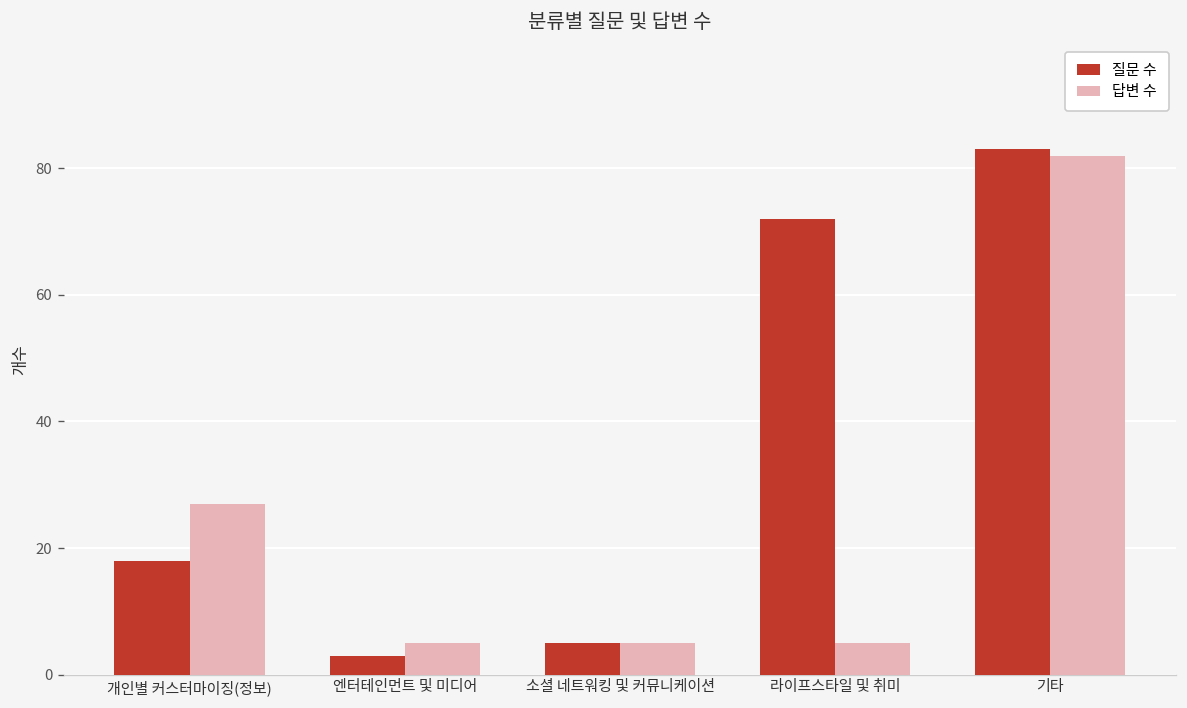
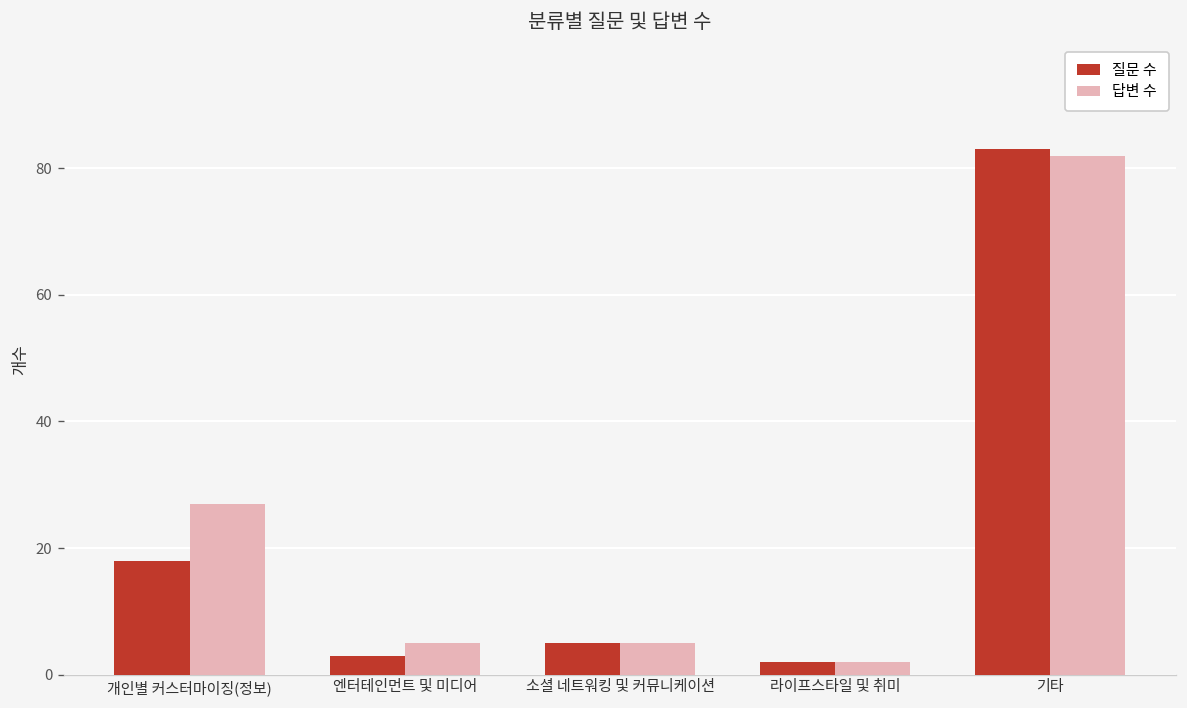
질문 수, 라이프스타일 및 취미: 72 -> 2
답변 수, 라이프스타일 및 취미: 5 -> 2
